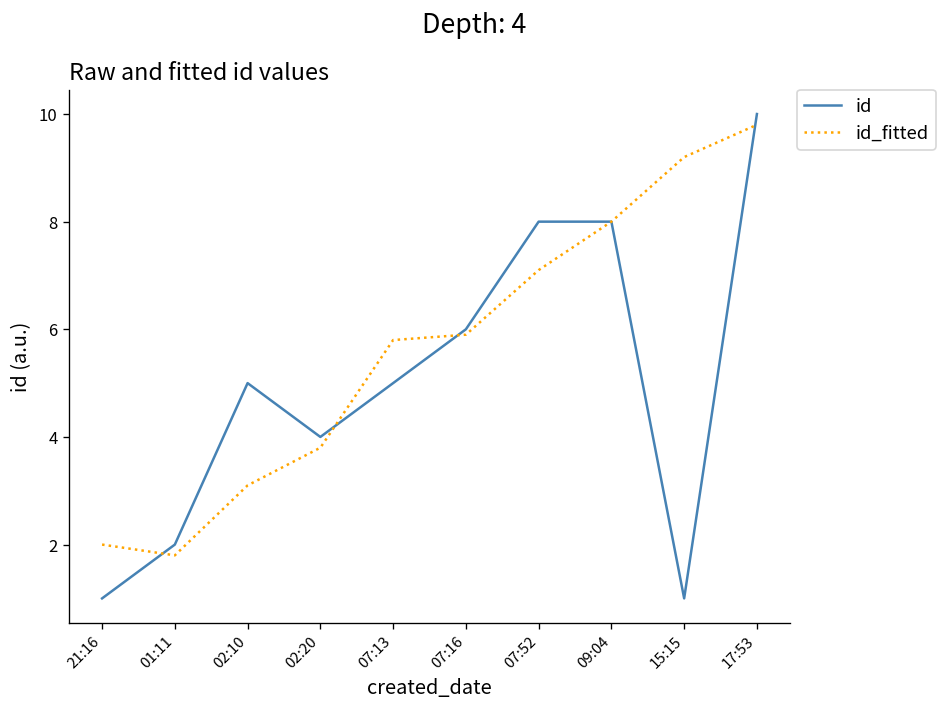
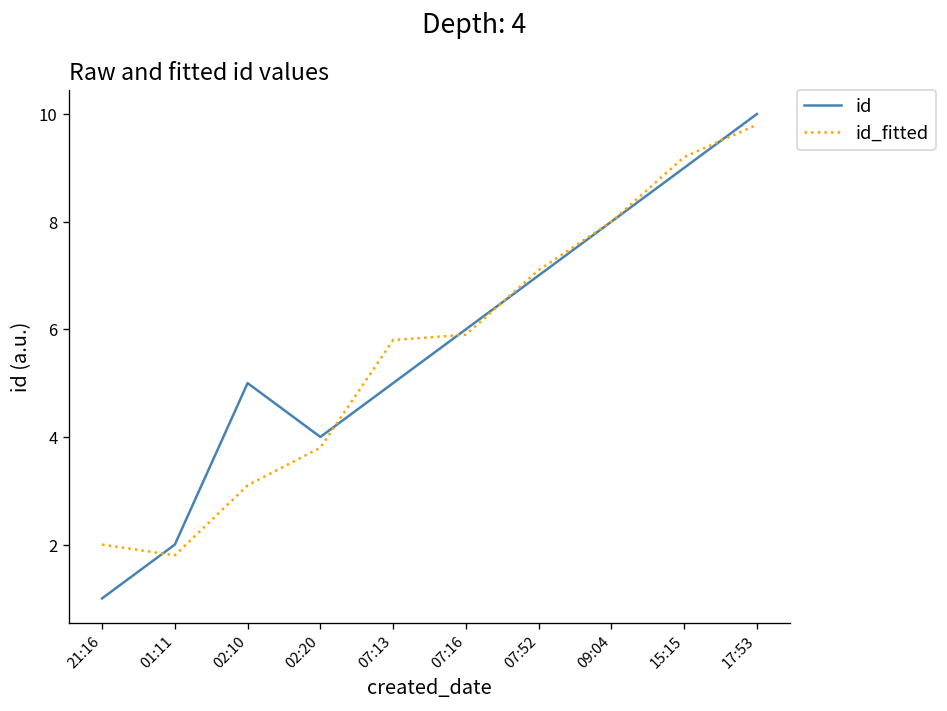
id, 07:52: 8 -> 7
id, 15:15: 1 -> 9
